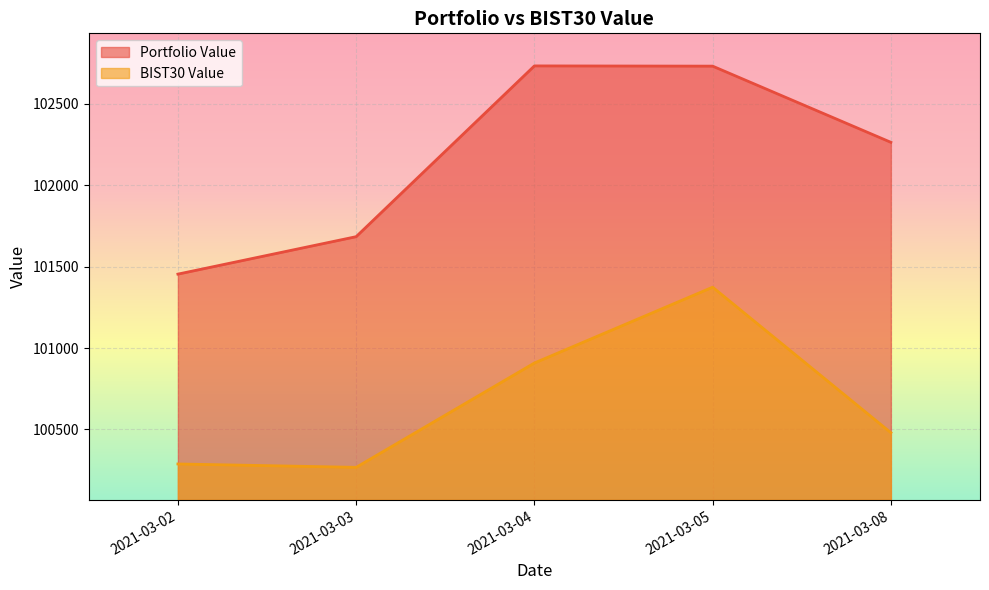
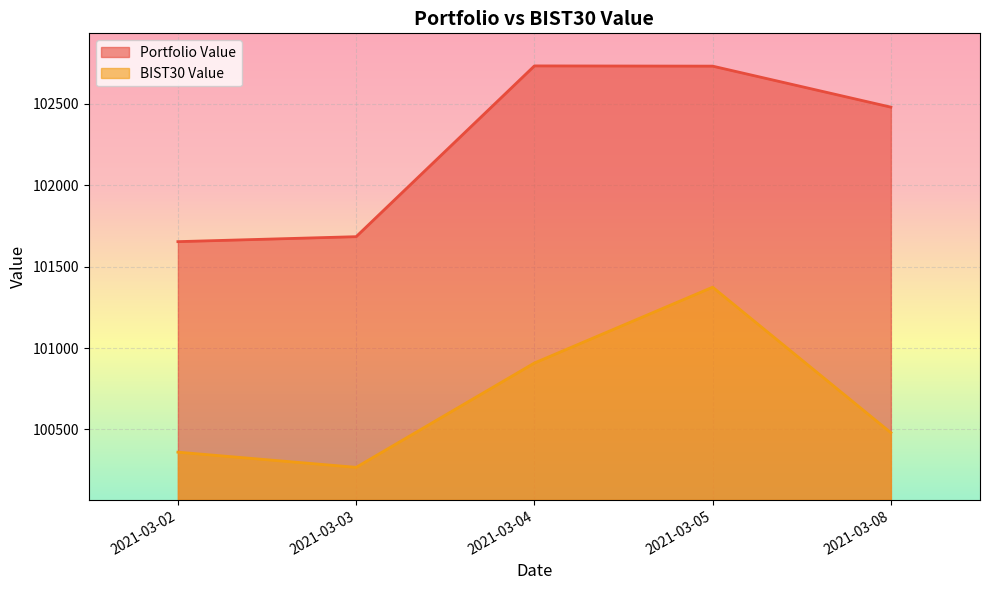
Portfolio Value, 2021-03-02: 101450 -> 101650
BIST30 Value, 2021-03-02: 100290 -> 100360
Portfolio Value, 2021-03-08: 102260 -> 102480
